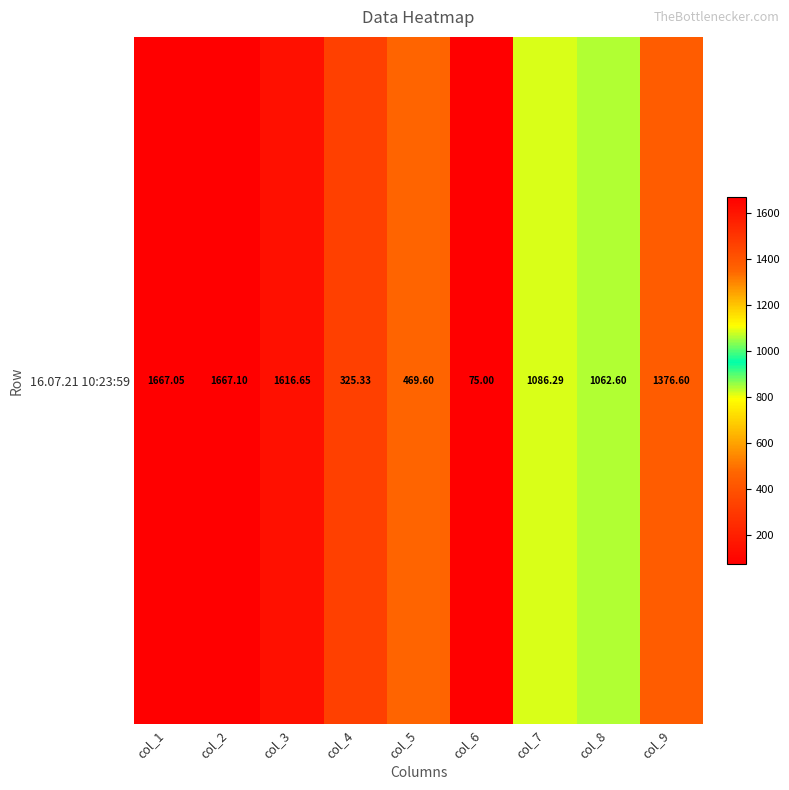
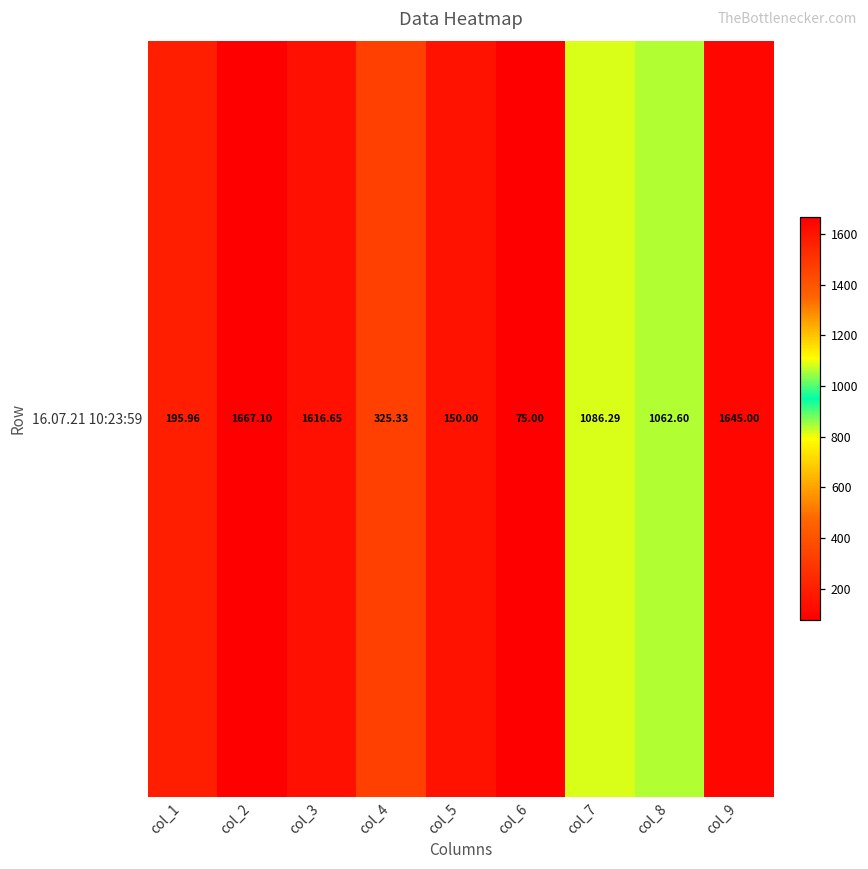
16.07.21 10:23:59, col_1: 1667.05 -> 195.96
16.07.21 10:23:59, col_5: 469.60 -> 150.00
16.07.21 10:23:59, col_9: 1376.60 -> 1645.00
